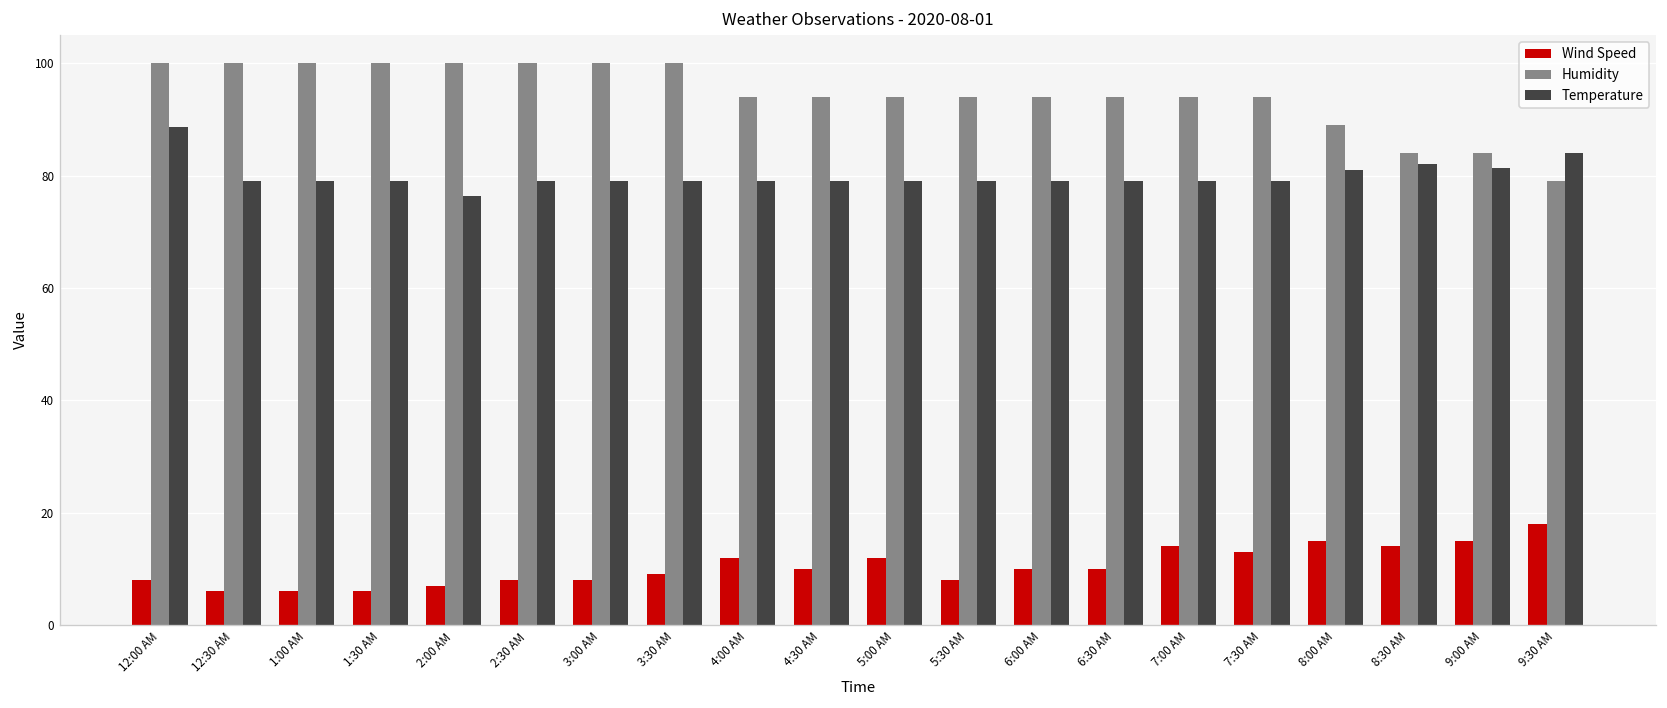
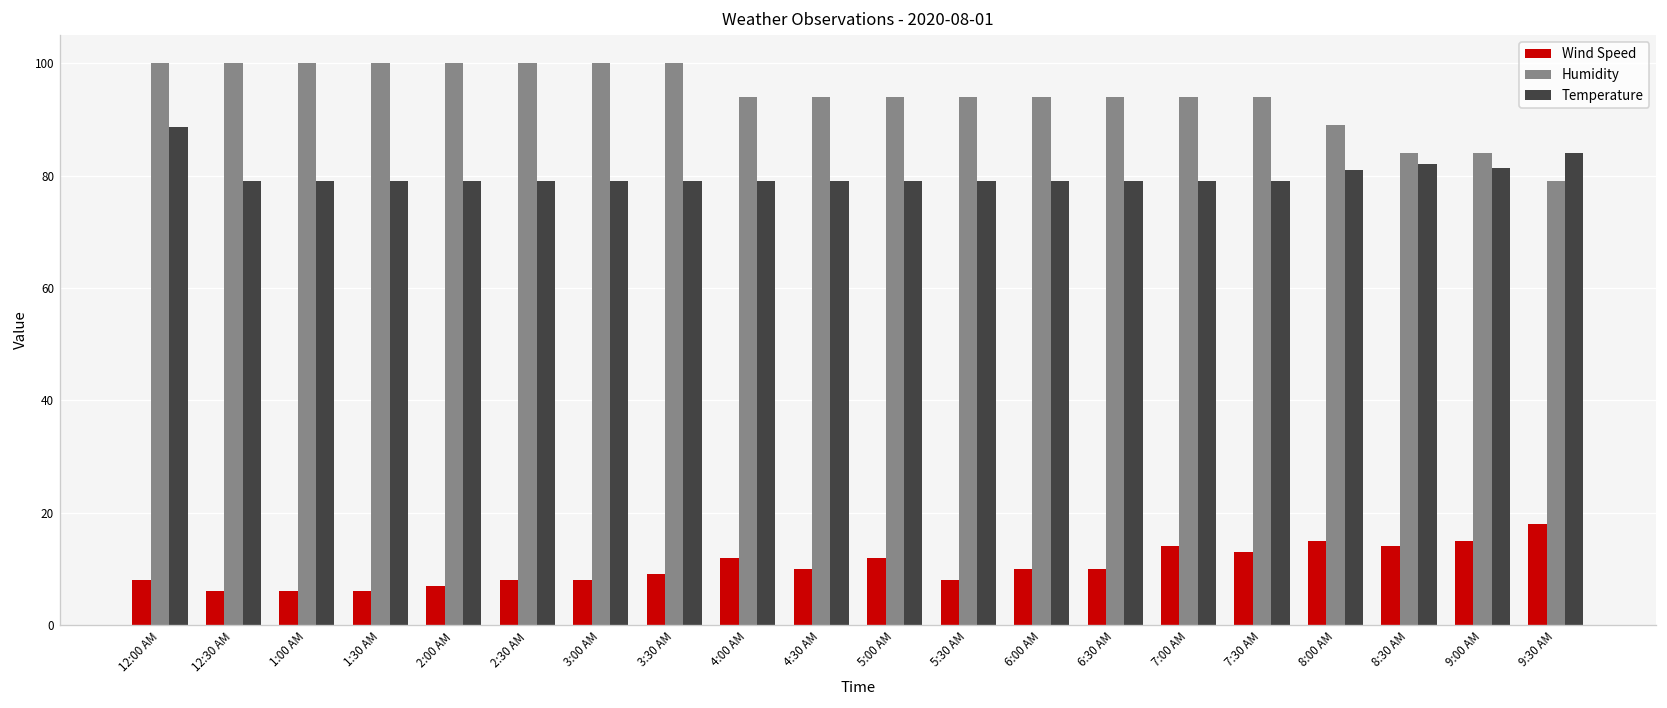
Temperature, 2:00 AM: 76 -> 79
